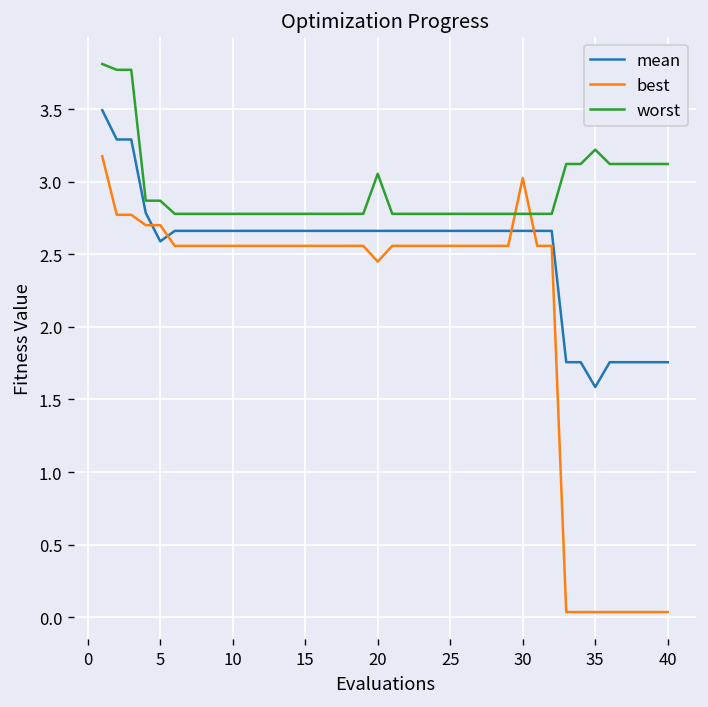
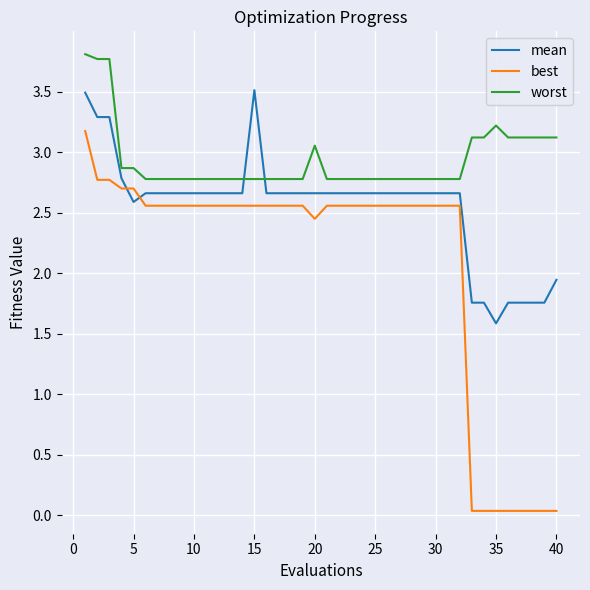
mean, 15: 2.66 -> 3.51
best, 30: 3.03 -> 2.56
mean, 40: 1.76 -> 1.95
